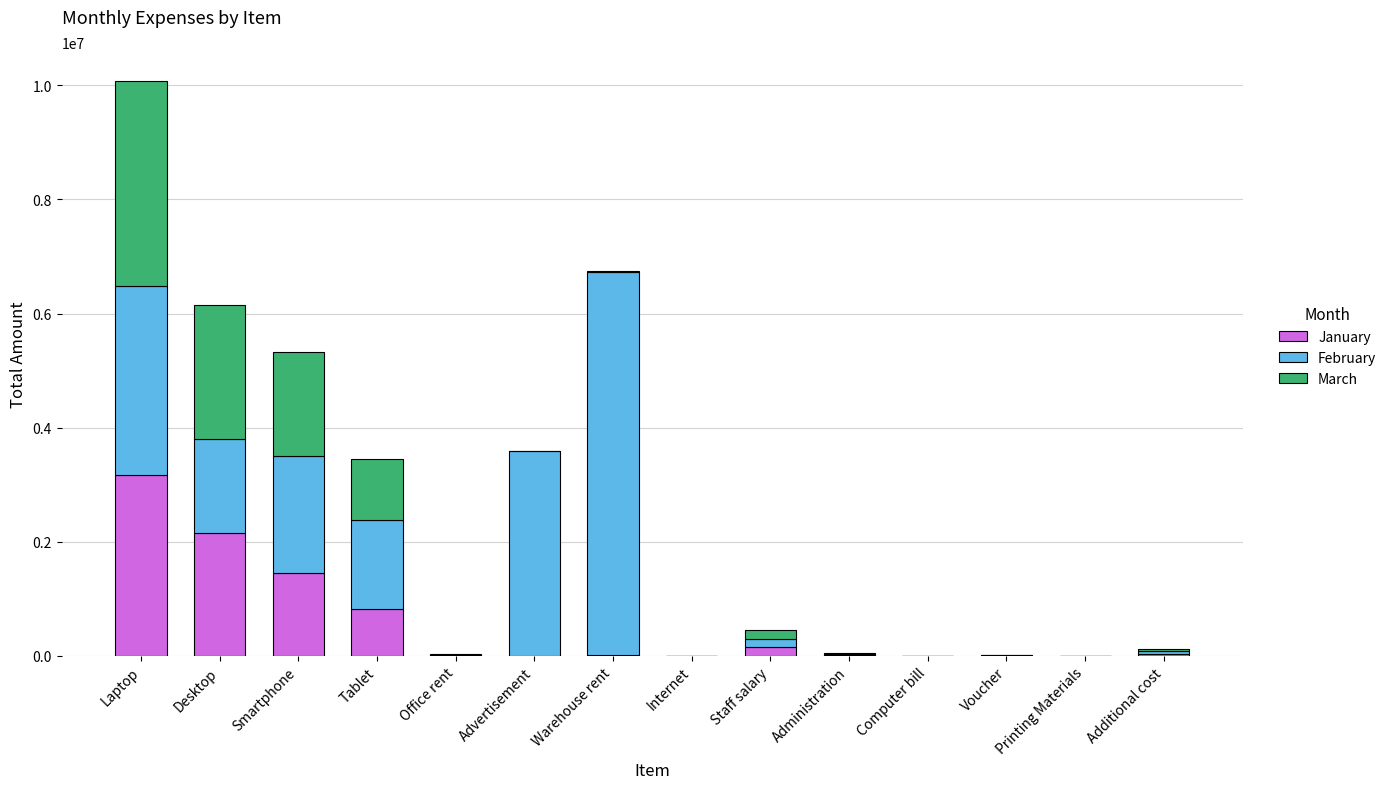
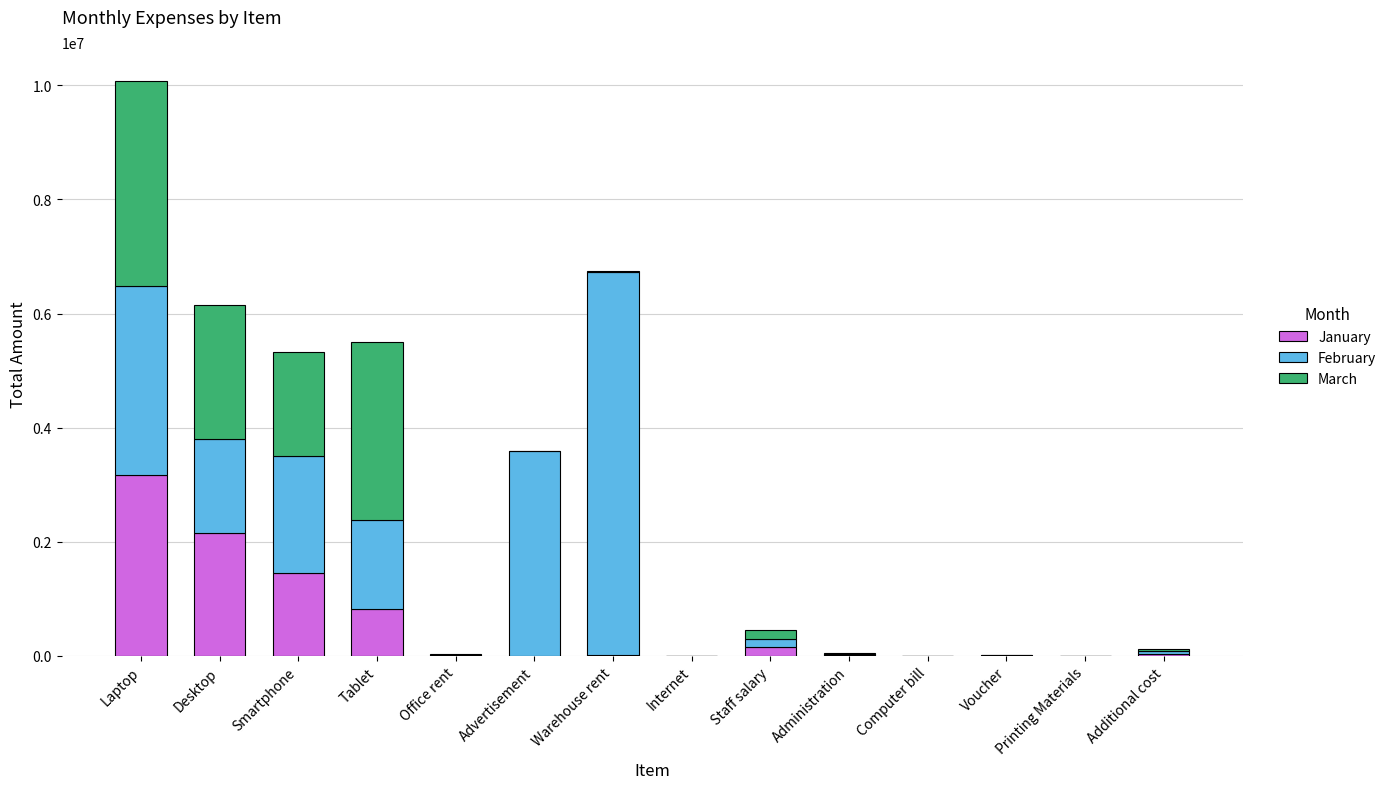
March, Tablet: 1100000 -> 3100000
